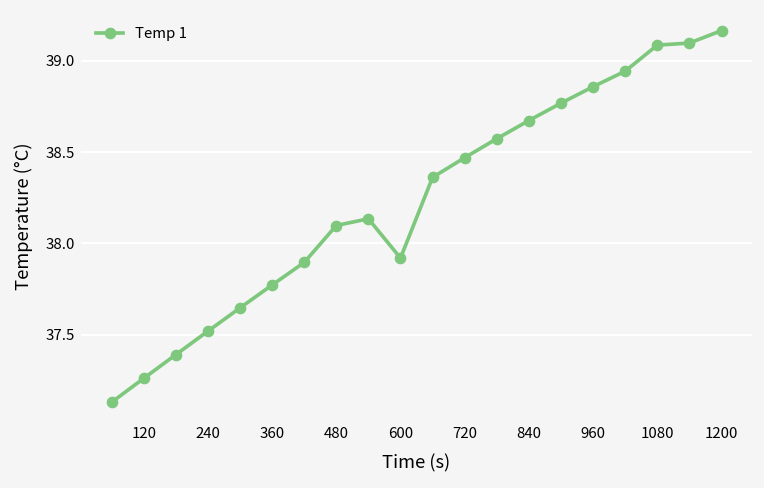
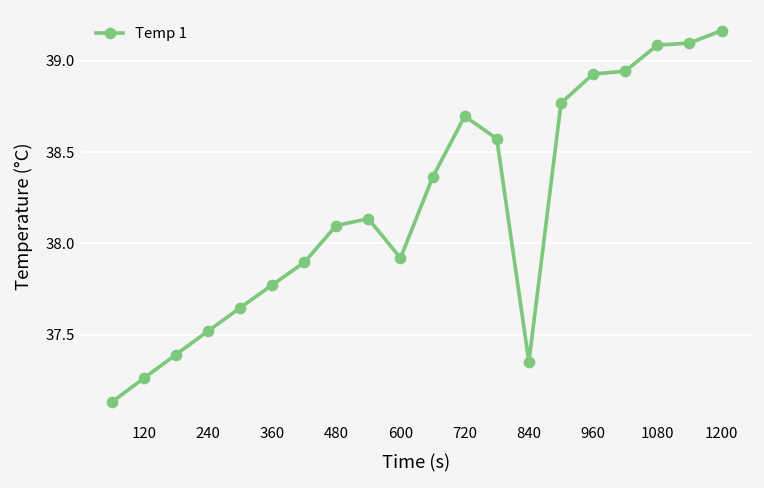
720: 38.47 -> 38.70
840: 38.67 -> 37.35
960: 38.86 -> 38.93
